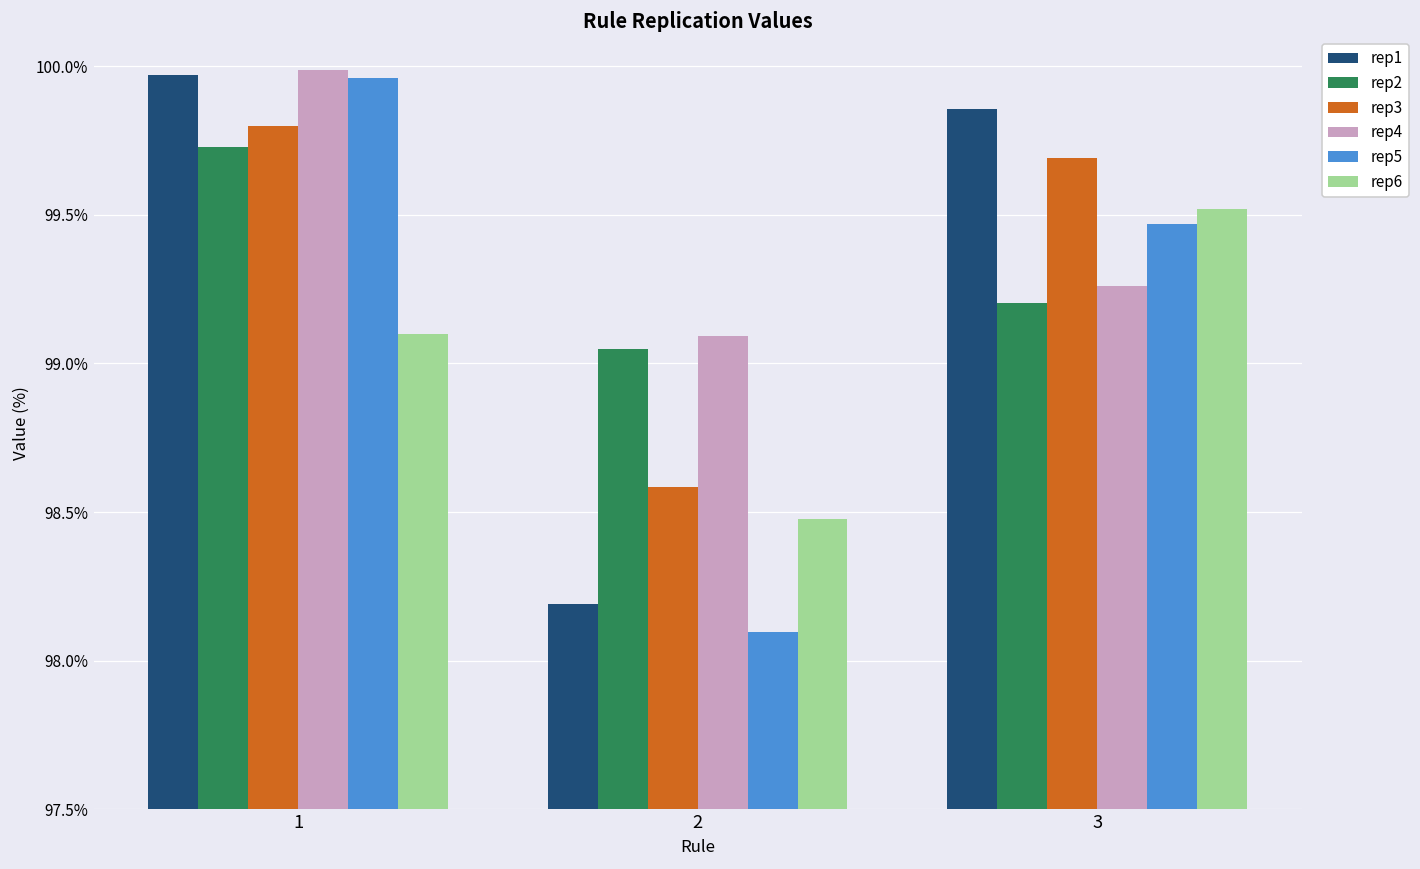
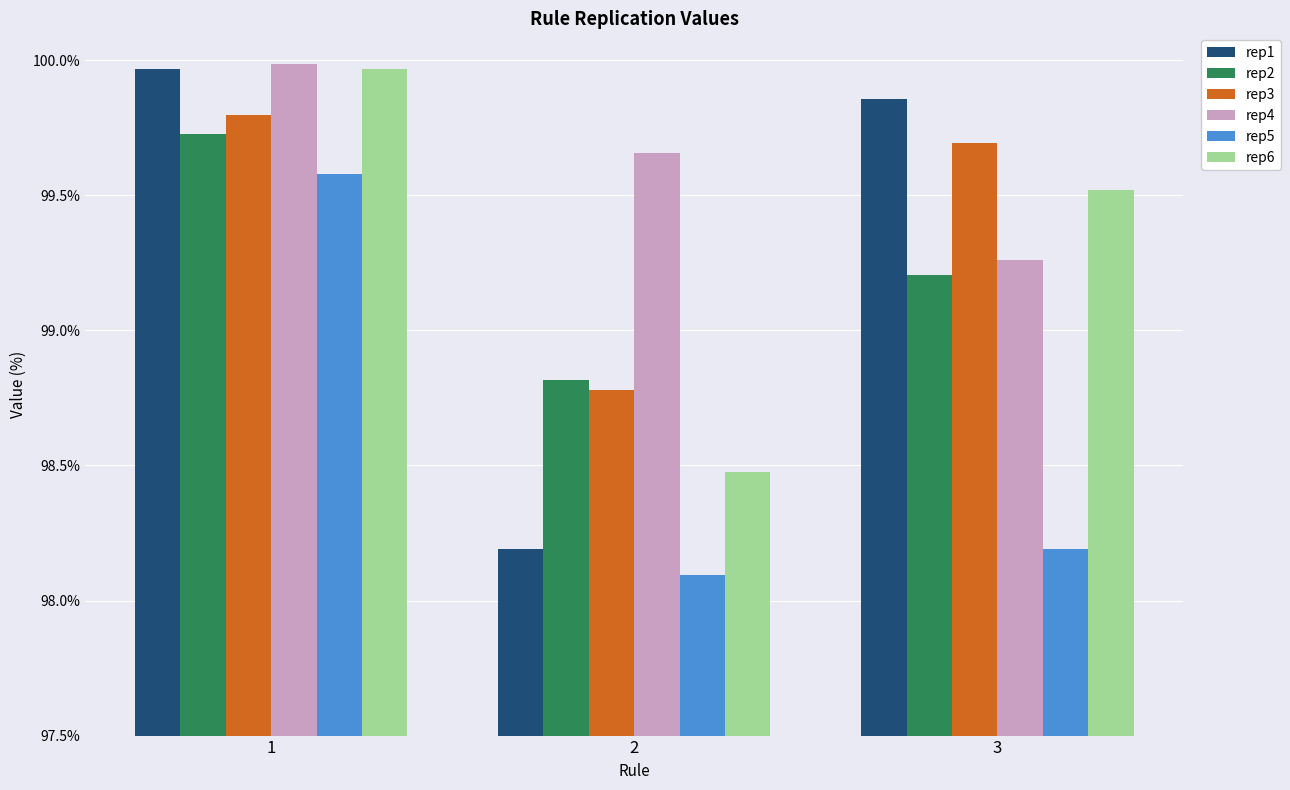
rep5, 1: 99.96% -> 99.58%
rep6, 1: 99.10% -> 99.97%
rep2, 2: 99.05% -> 98.82%
rep3, 2: 98.58% -> 98.78%
rep4, 2: 99.09% -> 99.66%
rep5, 3: 99.47% -> 98.19%
